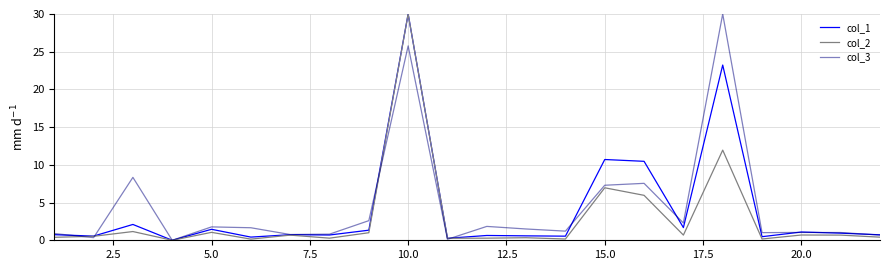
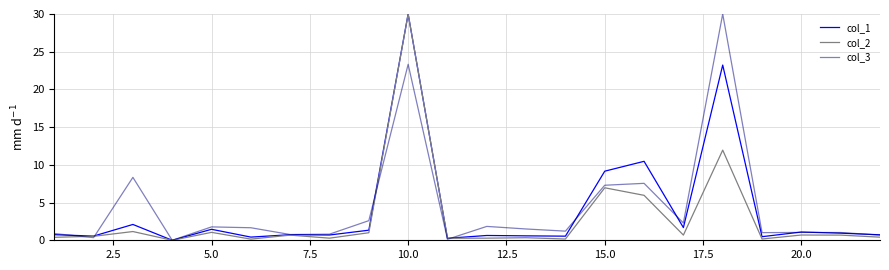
col_3, 10.0: 26 -> 23
col_1, 15.0: 11 -> 9
